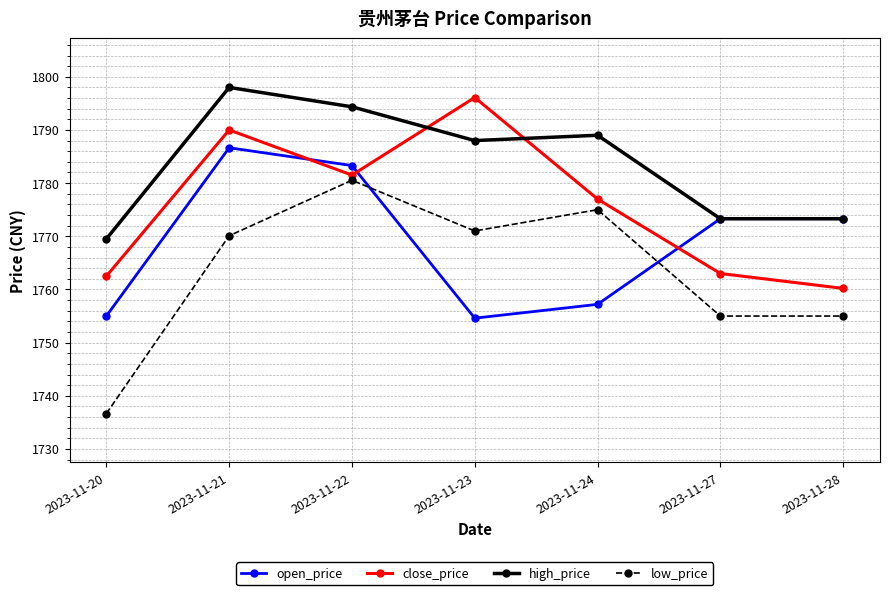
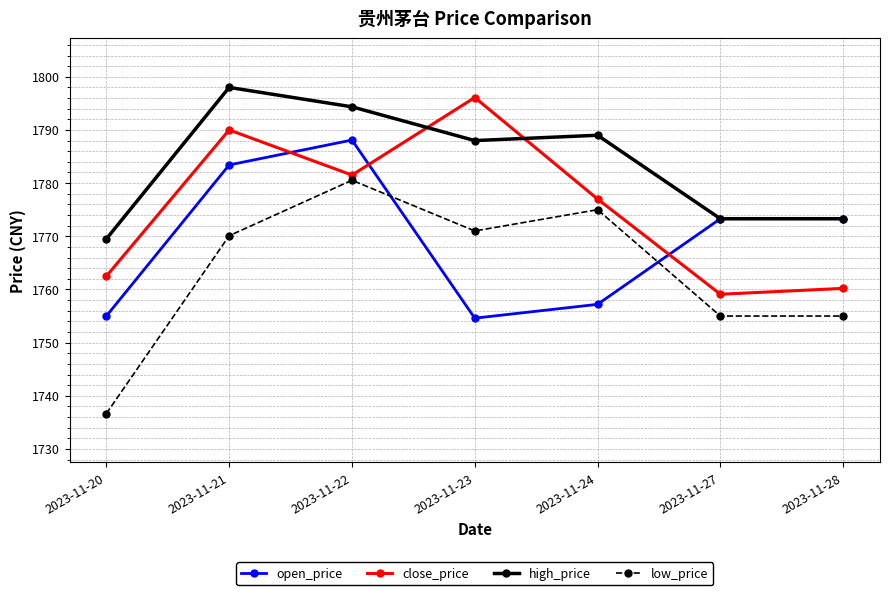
open_price, 2023-11-21: 1787 -> 1783
open_price, 2023-11-22: 1783 -> 1788
close_price, 2023-11-27: 1763 -> 1759
